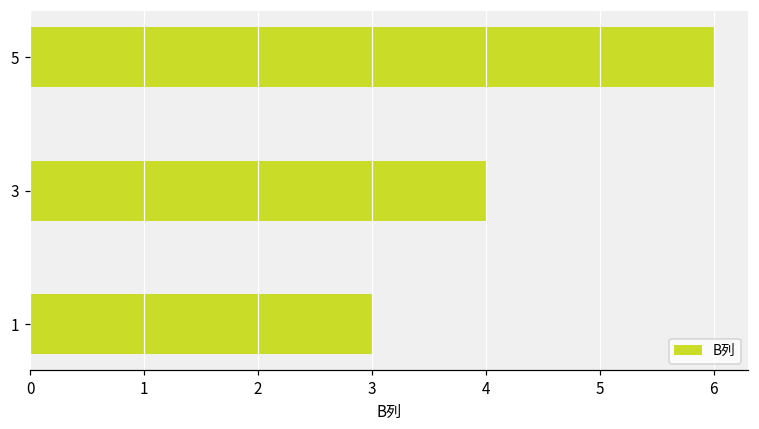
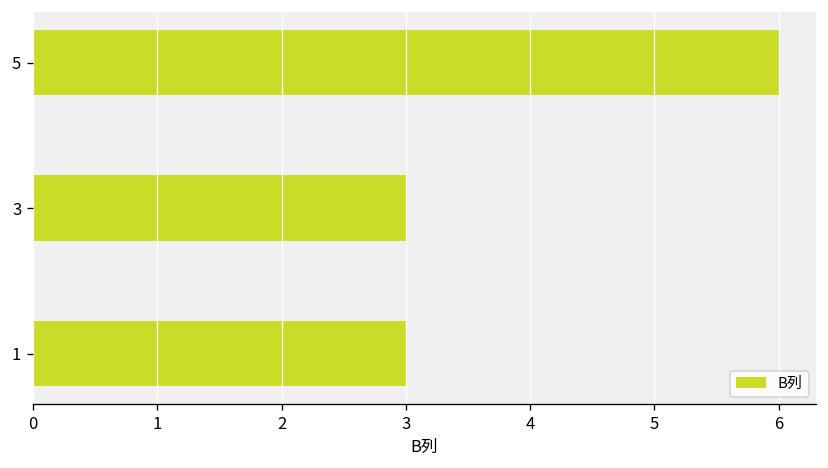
3: 4 -> 3
